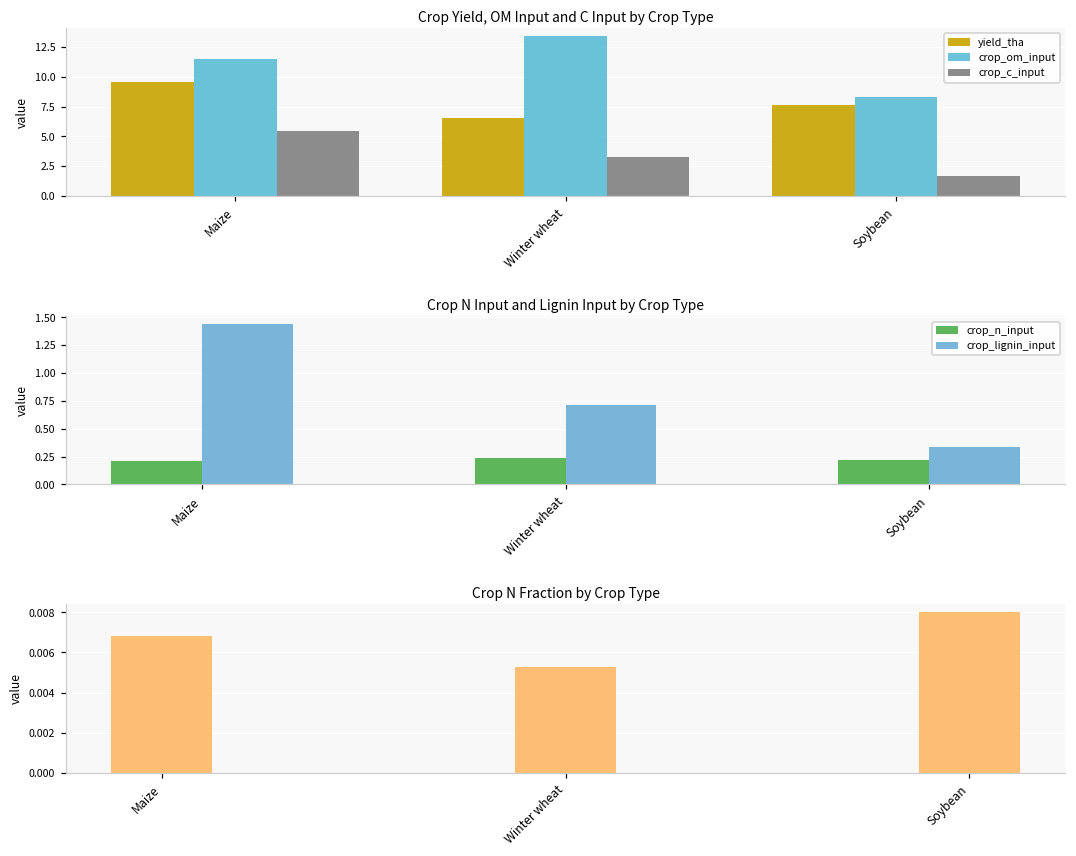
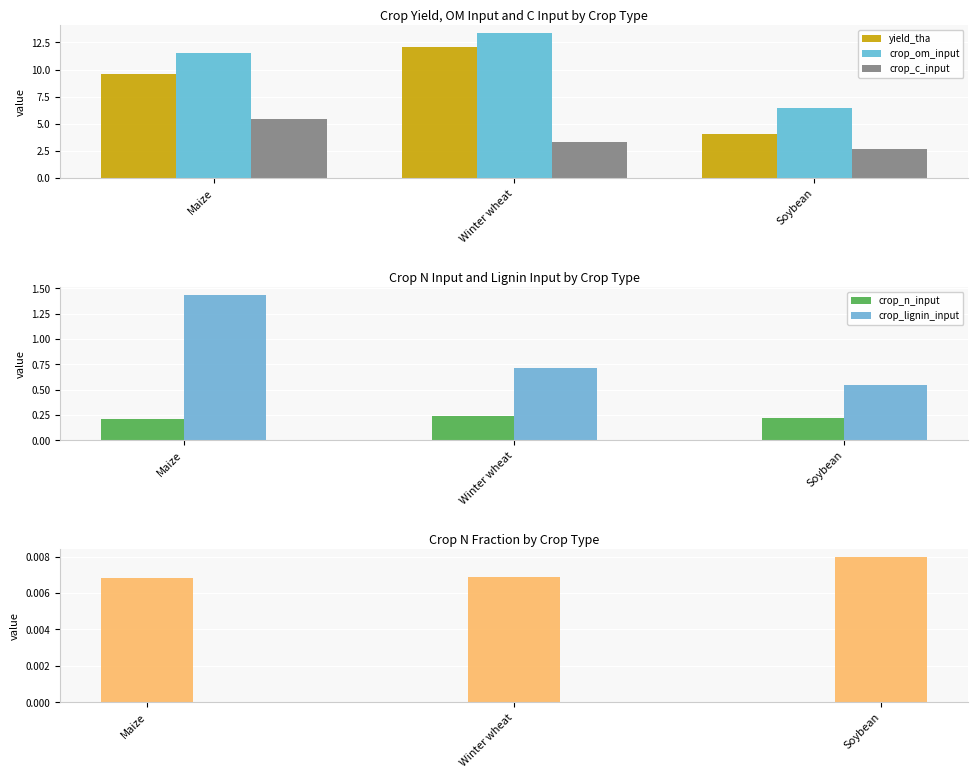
Crop Yield, OM Input and C Input by Crop Type, yield_tha, Winter wheat: 6.6 -> 12.1
Crop Yield, OM Input and C Input by Crop Type, yield_tha, Soybean: 7.6 -> 4.1
Crop Yield, OM Input and C Input by Crop Type, crop_om_input, Soybean: 8.3 -> 6.4
Crop Yield, OM Input and C Input by Crop Type, crop_c_input, Soybean: 1.7 -> 2.7
Crop N Input and Lignin Input by Crop Type, crop_lignin_input, Soybean: 0.34 -> 0.55
Crop N Fraction by Crop Type, Winter wheat: 0.0053 -> 0.0069
